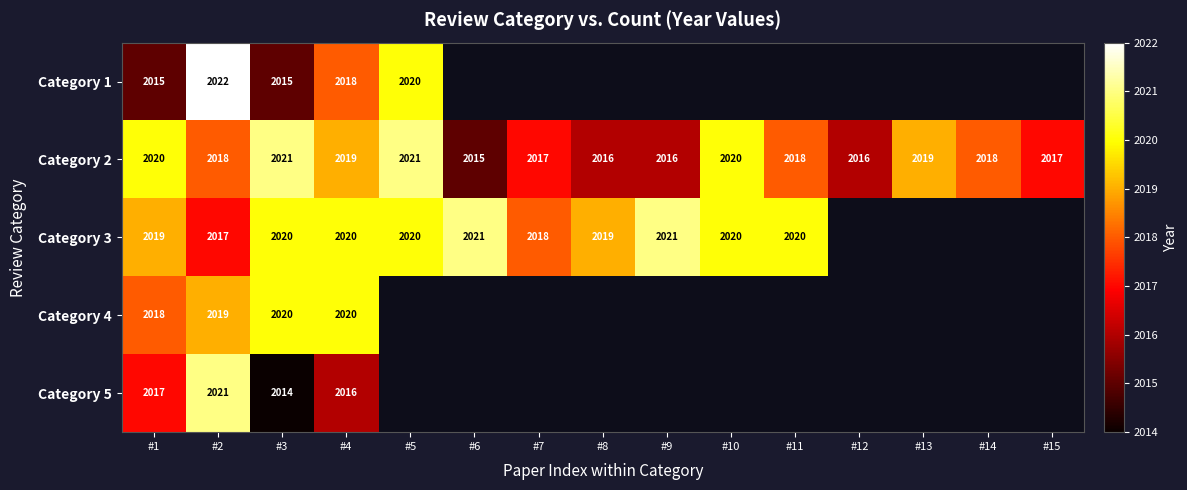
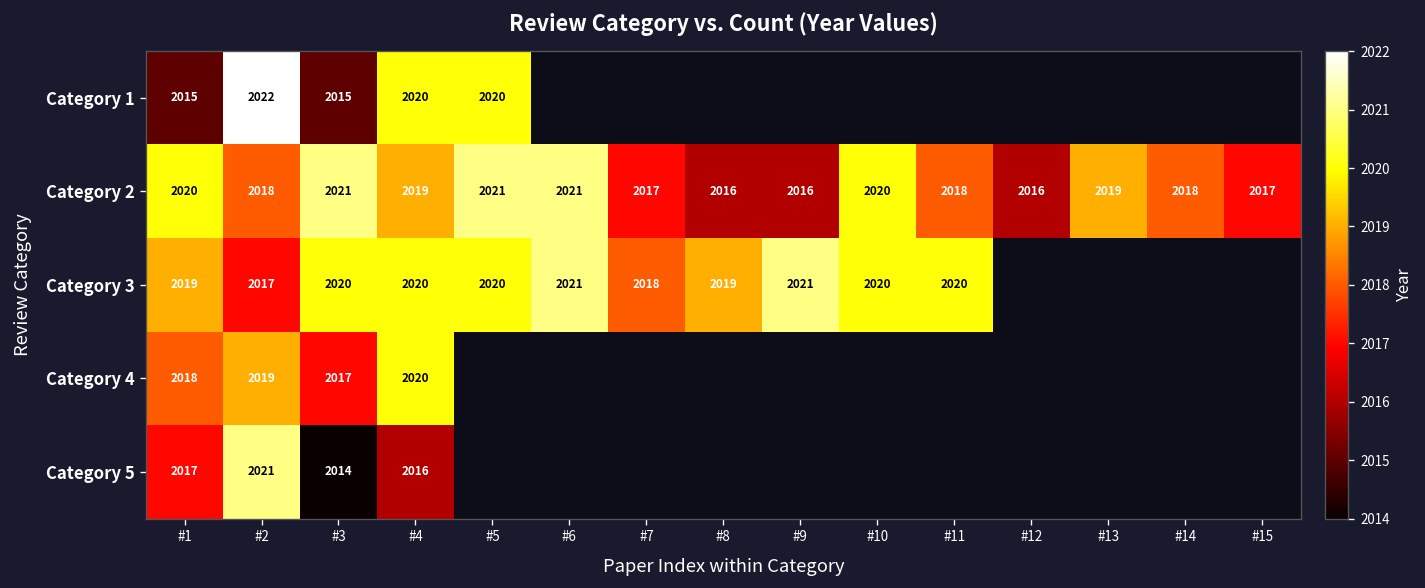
Category 1, #4: 2018 -> 2020
Category 2, #6: 2015 -> 2021
Category 4, #3: 2020 -> 2017
